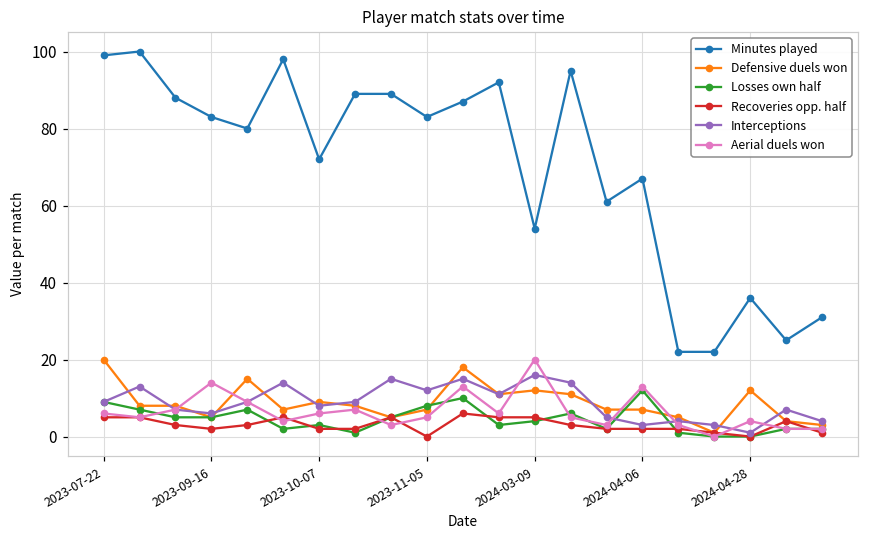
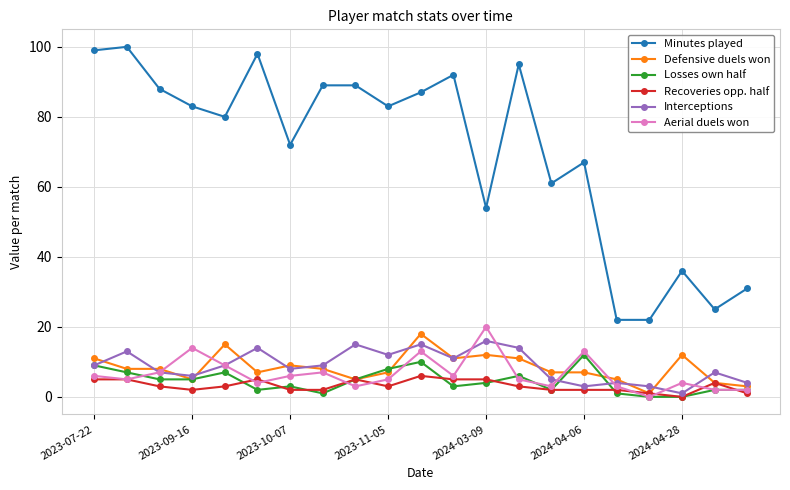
Defensive duels won, 2023-07-22: 20 -> 11
Recoveries opp. half, 2023-11-05: 0 -> 3
